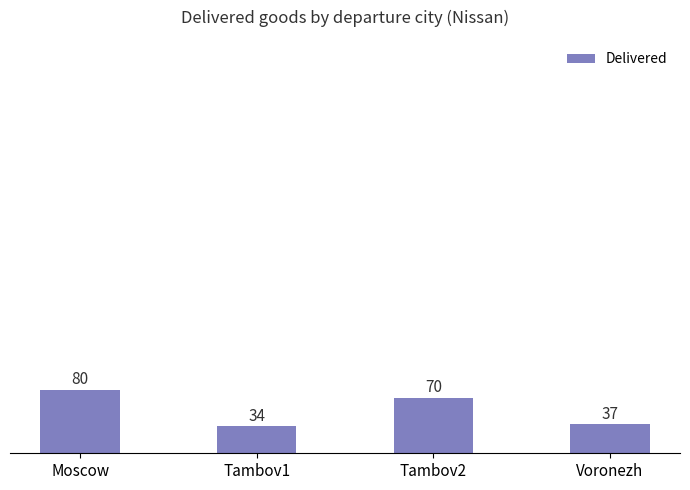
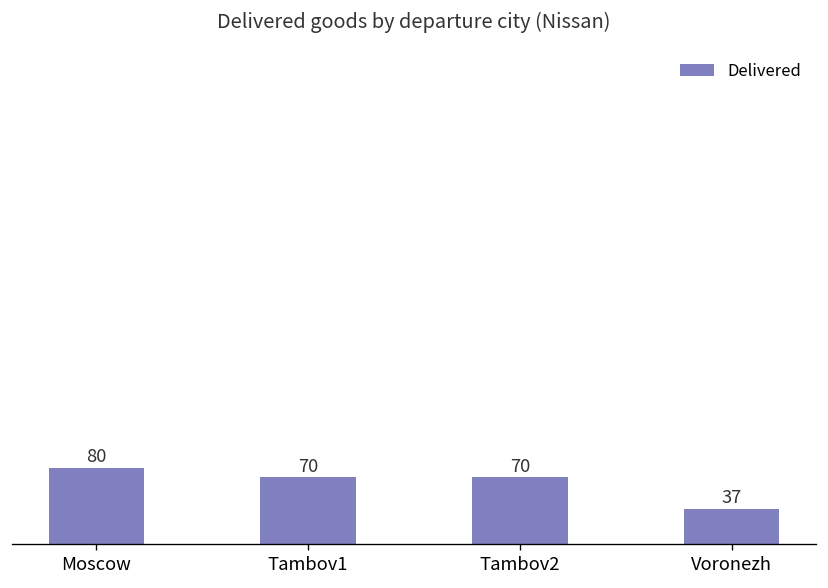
Tambov1: 34 -> 70
